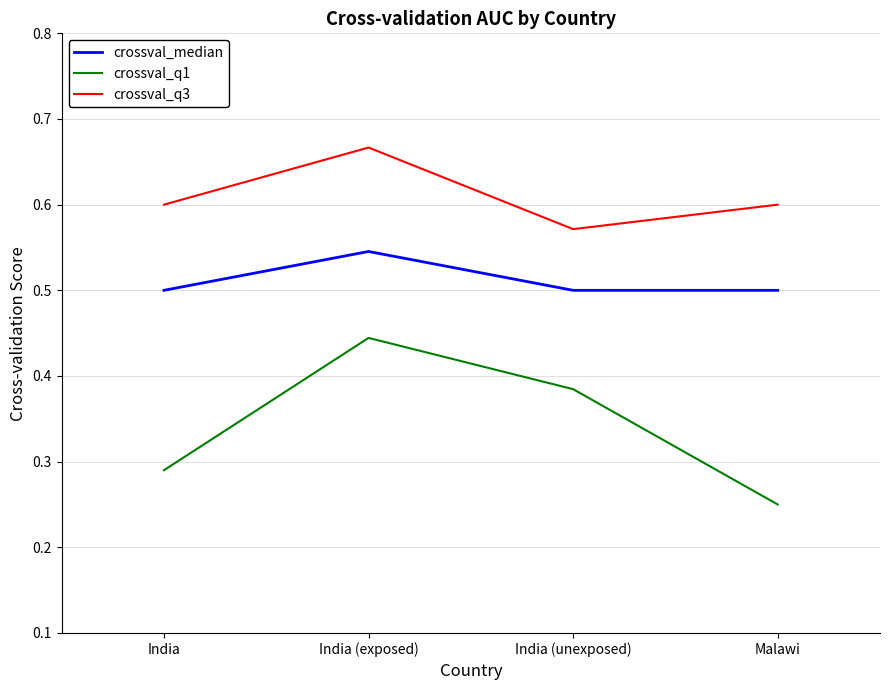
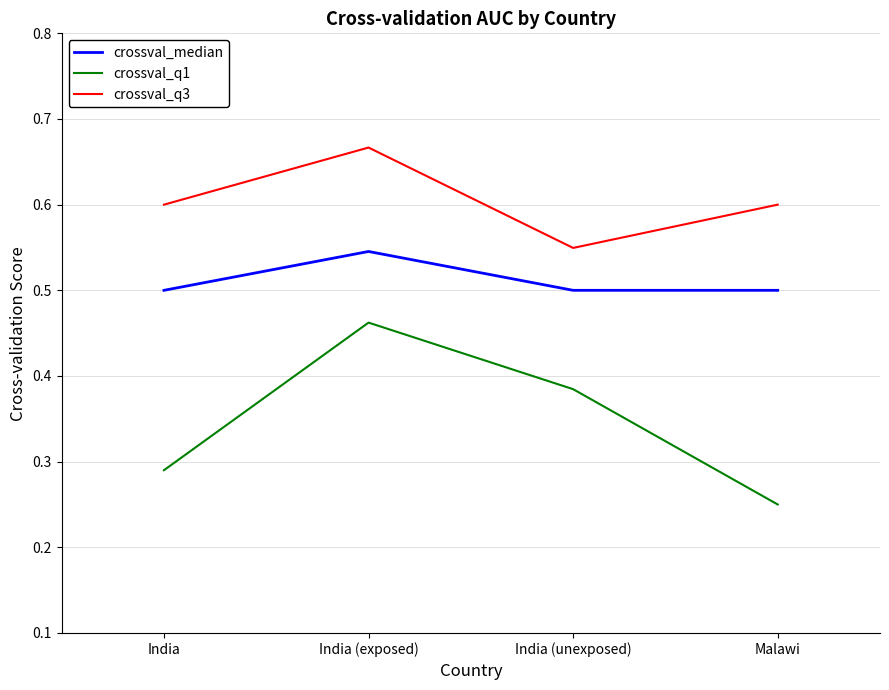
crossval_q1, India (exposed): 0.44 -> 0.46
crossval_q3, India (unexposed): 0.57 -> 0.55
